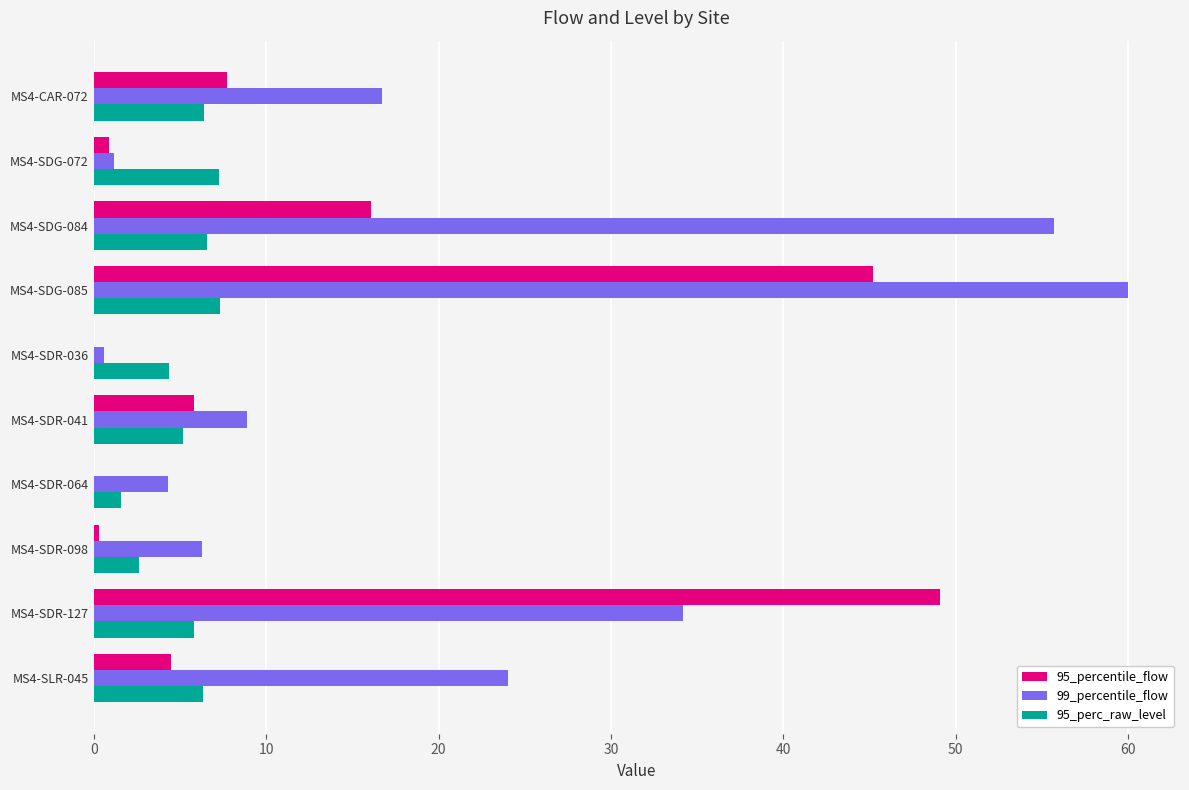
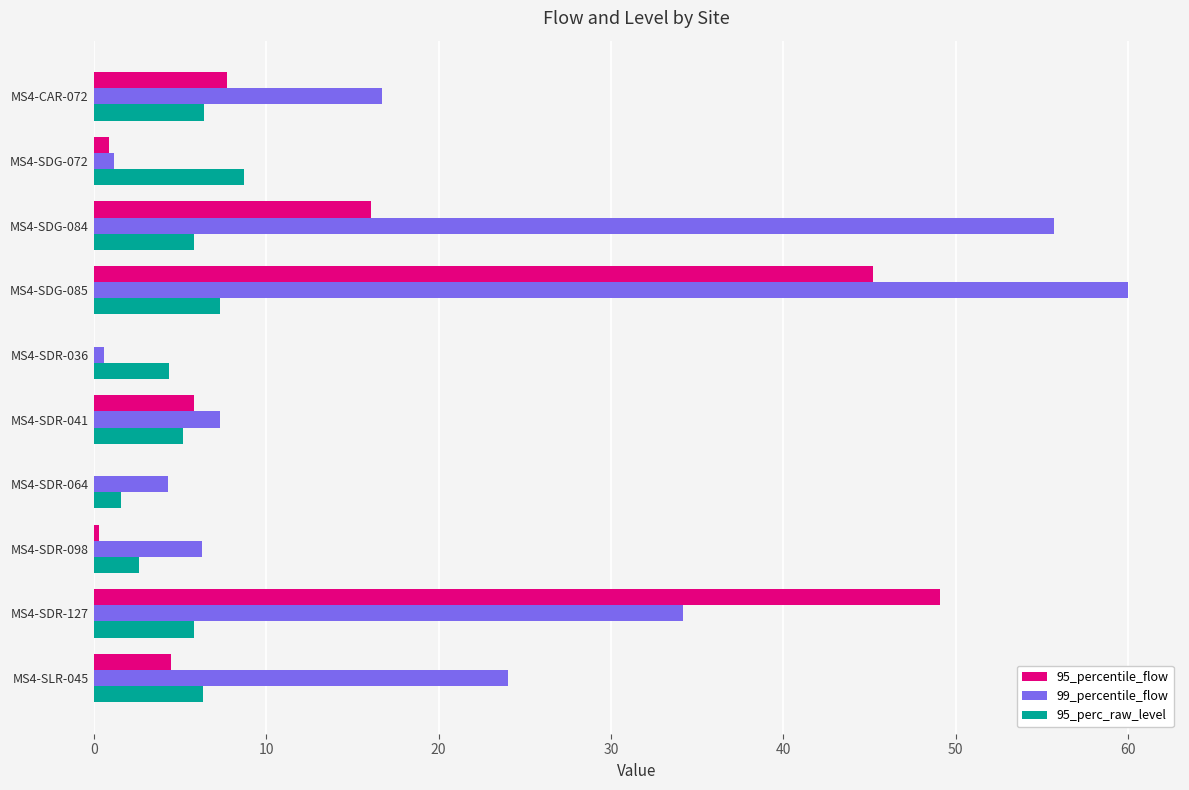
95_perc_raw_level, MS4-SDG-072: 7.3 -> 8.7
95_perc_raw_level, MS4-SDG-084: 6.6 -> 5.8
99_percentile_flow, MS4-SDR-041: 8.9 -> 7.3
